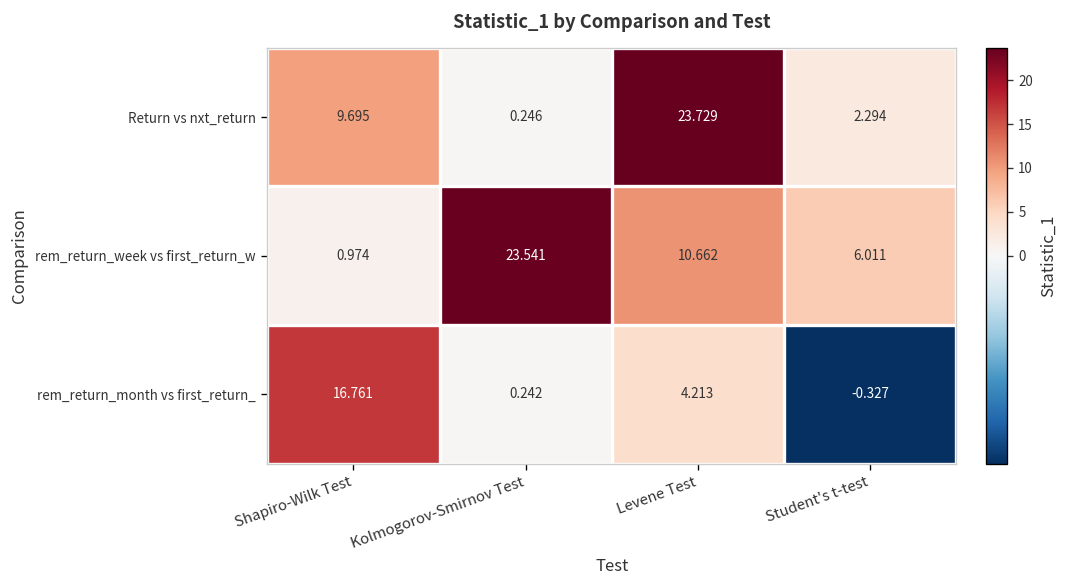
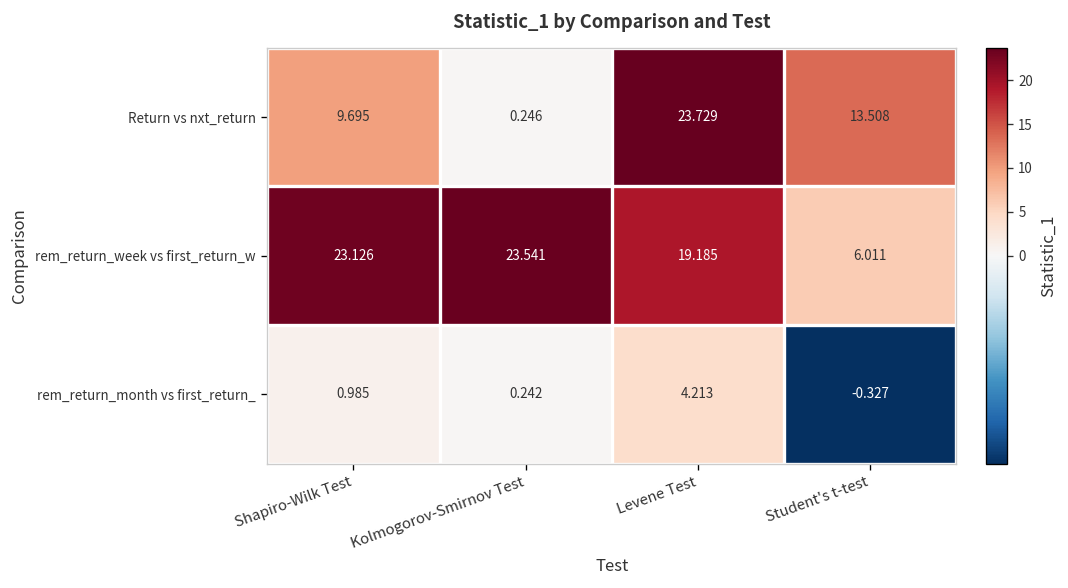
Return vs nxt_return, Student's t-test: 2.294 -> 13.508
rem_return_week vs first_return_w, Shapiro-Wilk Test: 0.974 -> 23.126
rem_return_week vs first_return_w, Levene Test: 10.662 -> 19.185
rem_return_month vs first_return_, Shapiro-Wilk Test: 16.761 -> 0.985
